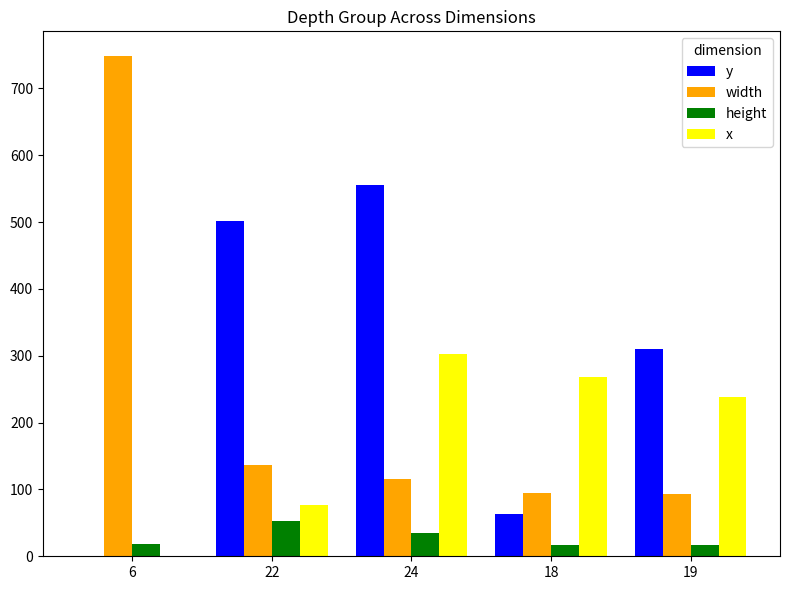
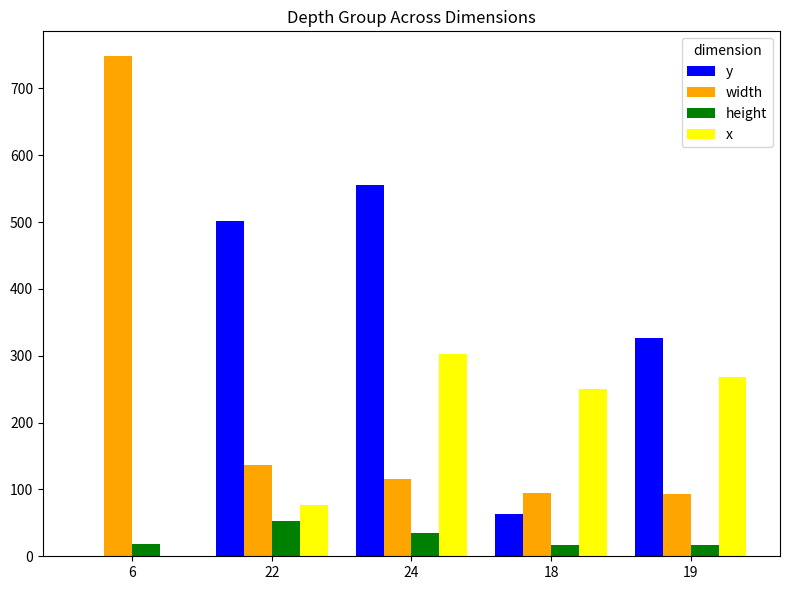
x, 18: 270 -> 250
y, 19: 310 -> 330
x, 19: 240 -> 270
